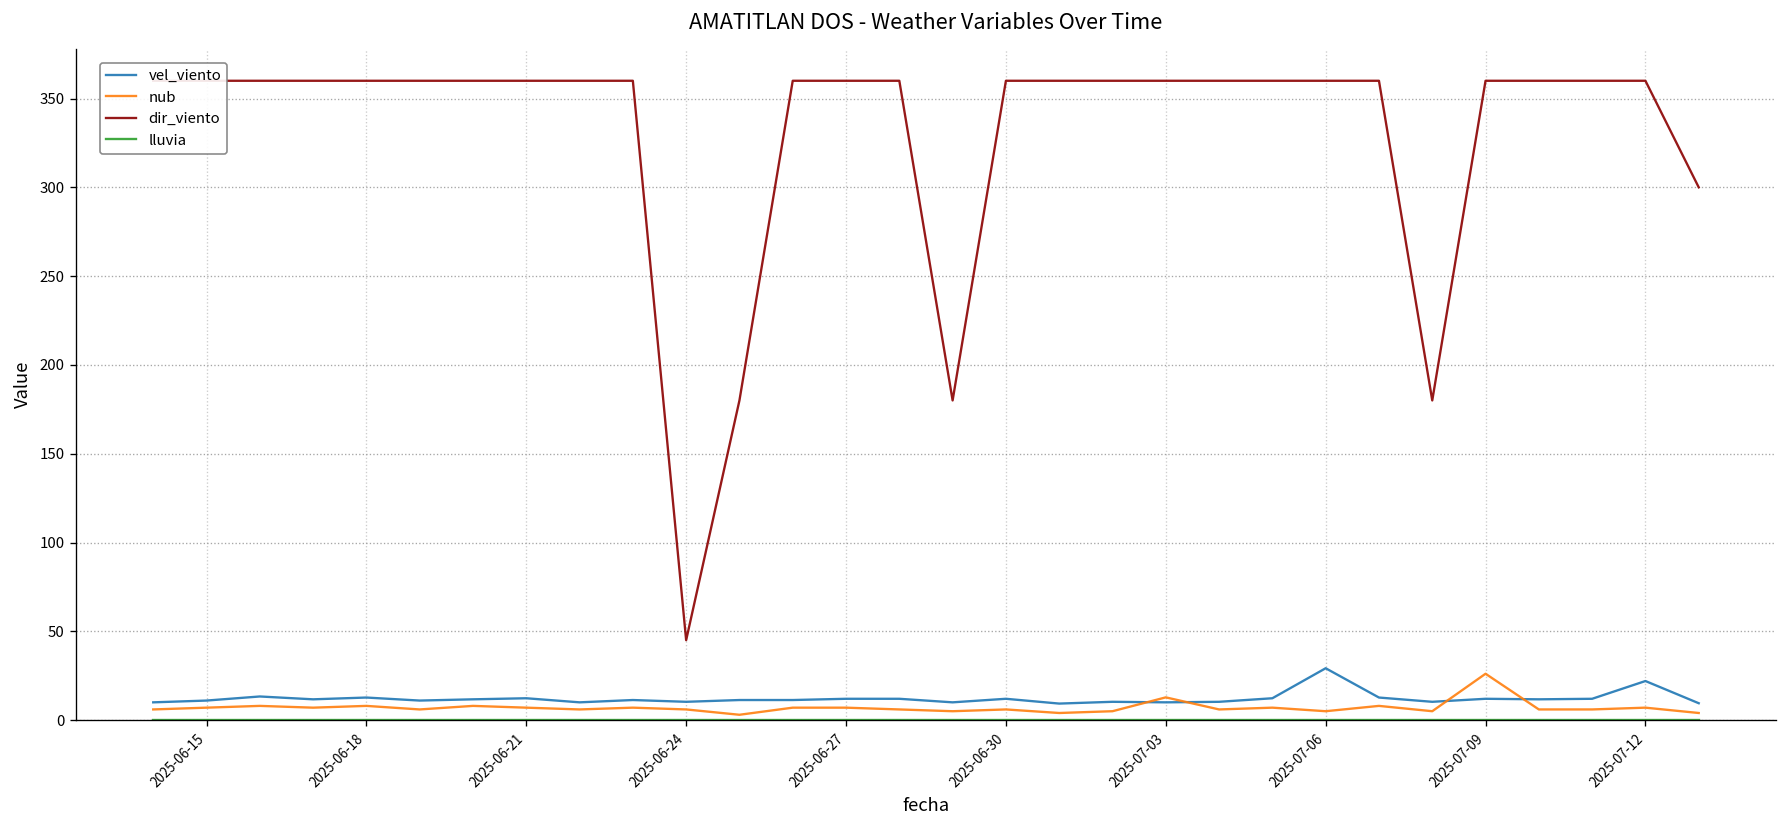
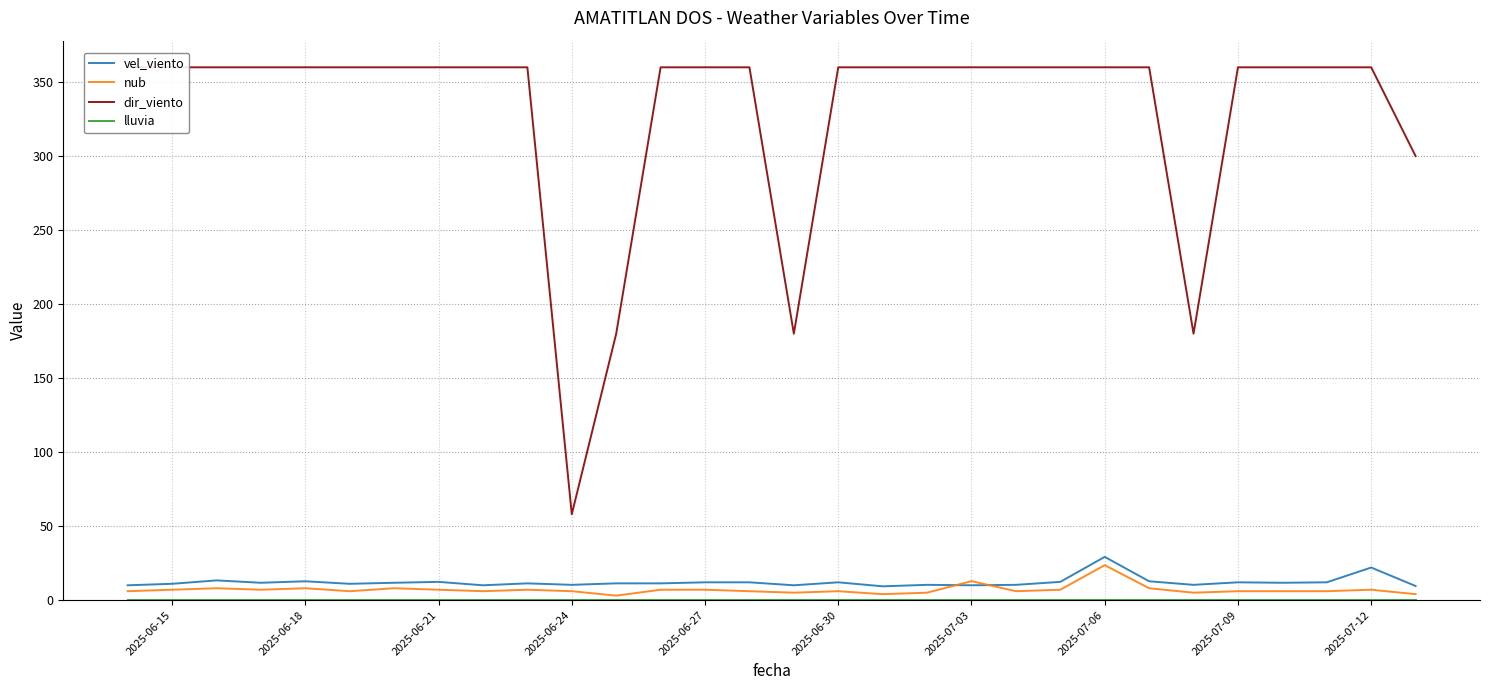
dir_viento, 2025-06-24: 45 -> 58
nub, 2025-07-06: 5 -> 24
nub, 2025-07-09: 26 -> 6
